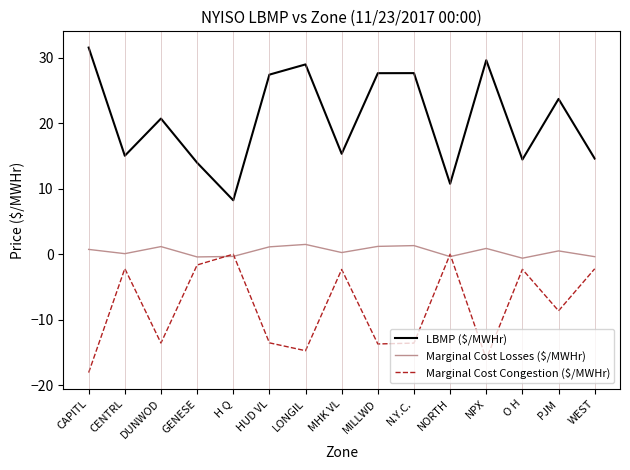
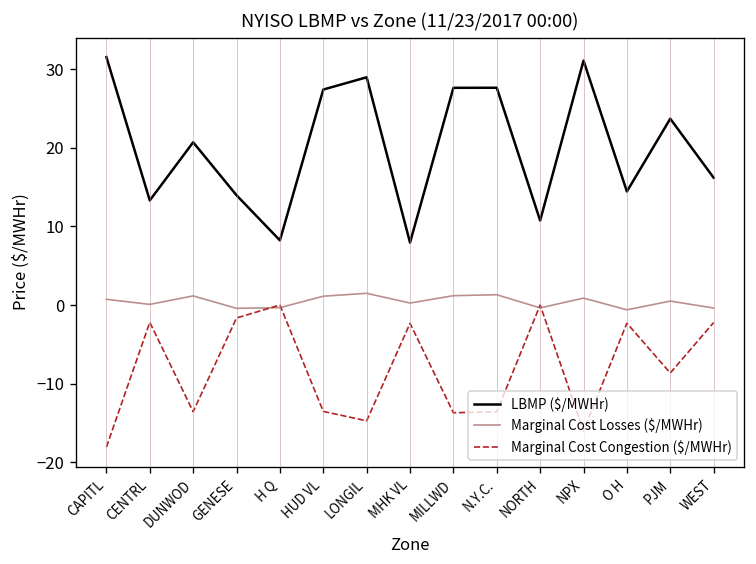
LBMP ($/MWHr), CENTRL: 15 -> 13
LBMP ($/MWHr), MHK VL: 15 -> 8
LBMP ($/MWHr), NPX: 30 -> 31
LBMP ($/MWHr), WEST: 15 -> 16
